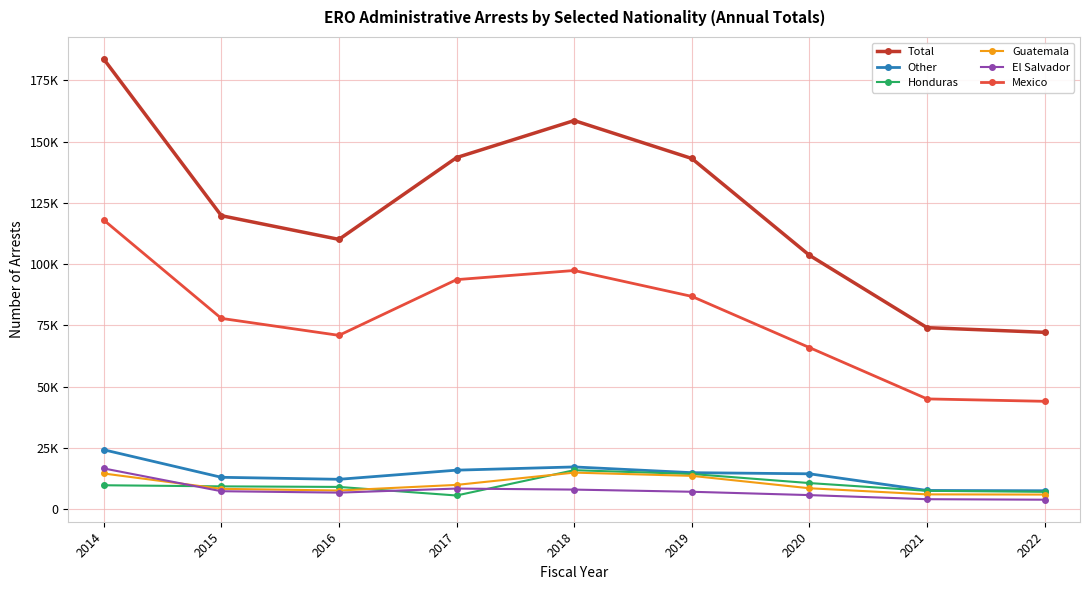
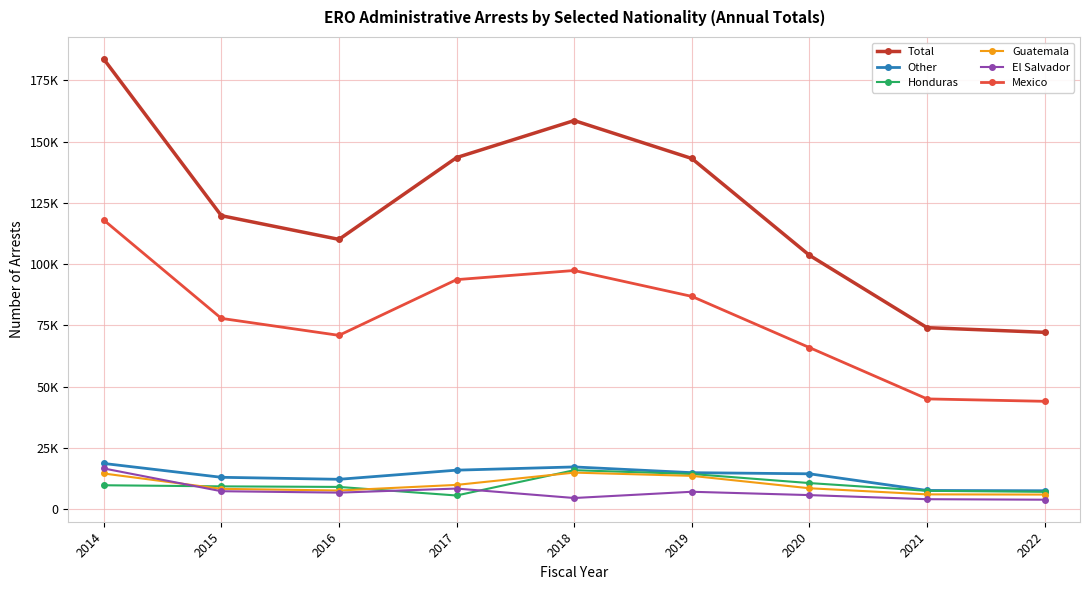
Other, 2014: 24000 -> 19000
El Salvador, 2018: 8000 -> 5000
